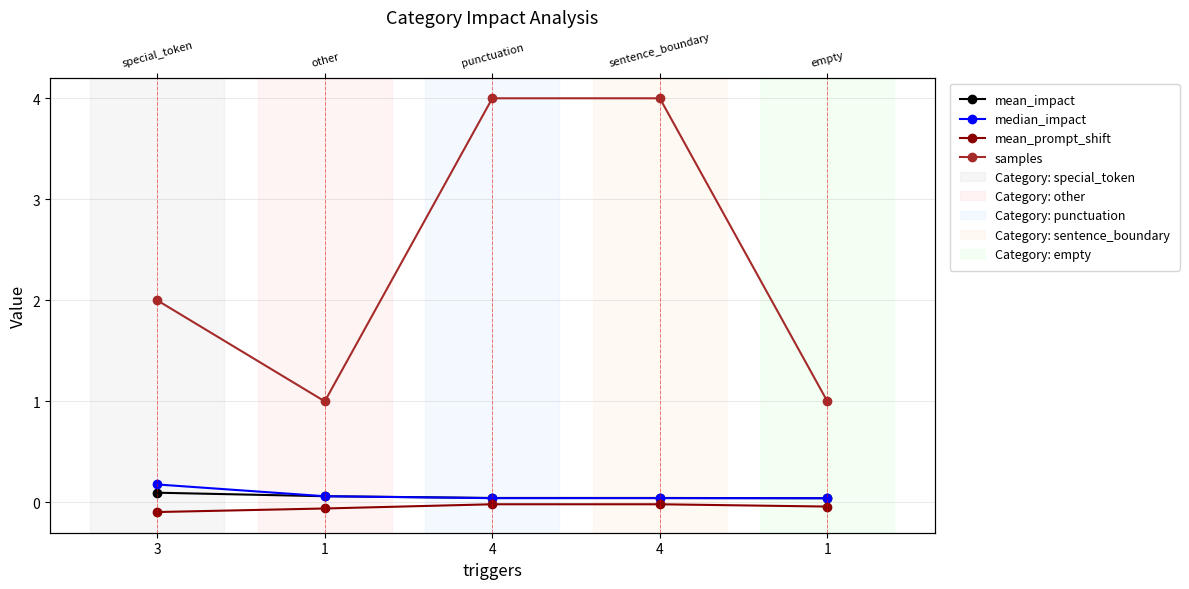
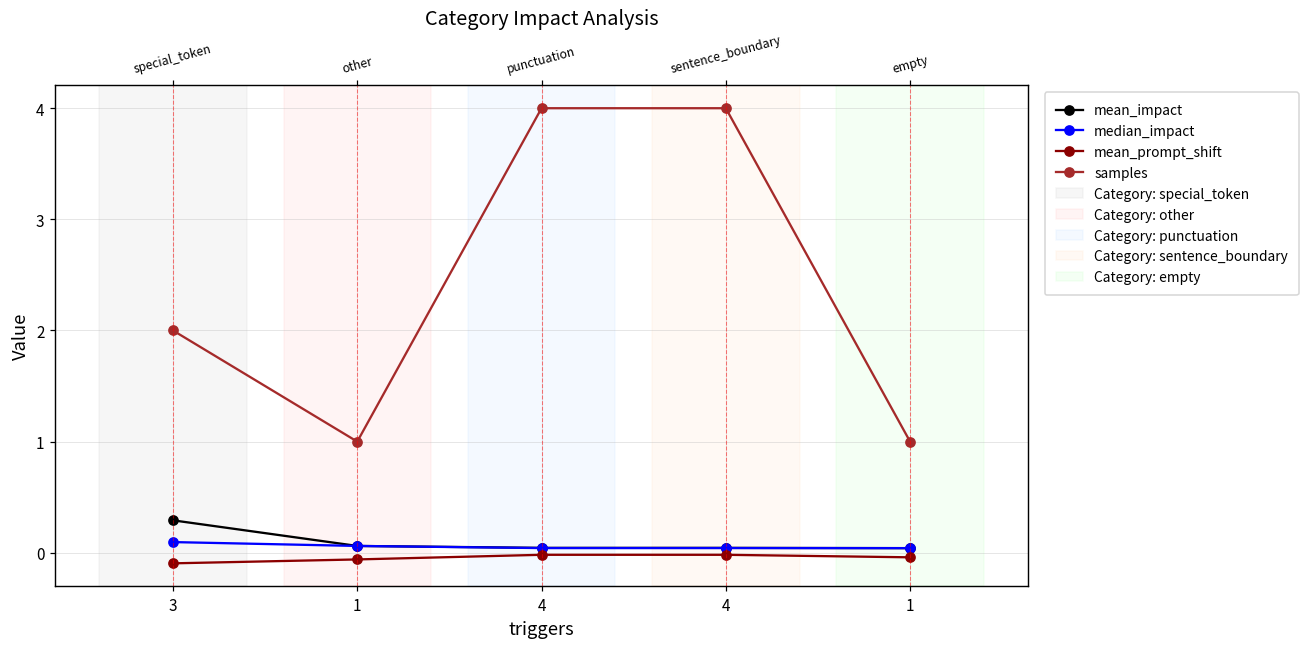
mean_impact, 3: 0.10 -> 0.29
median_impact, 3: 0.18 -> 0.10
